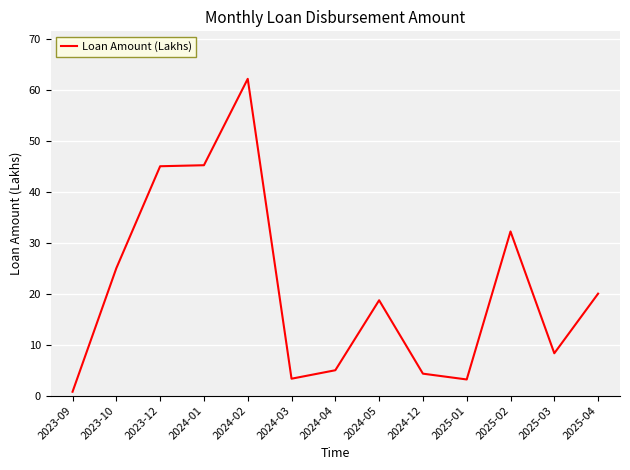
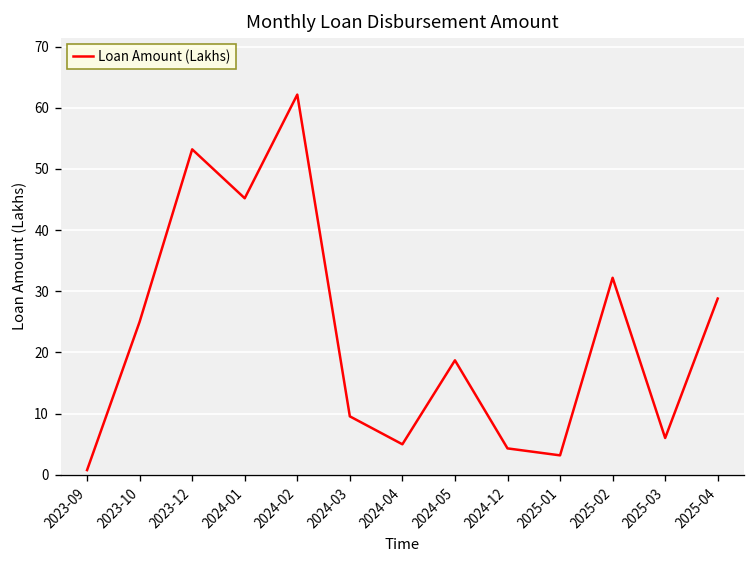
2023-12: 45 -> 53
2024-03: 3 -> 10
2025-03: 8 -> 6
2025-04: 20 -> 29
